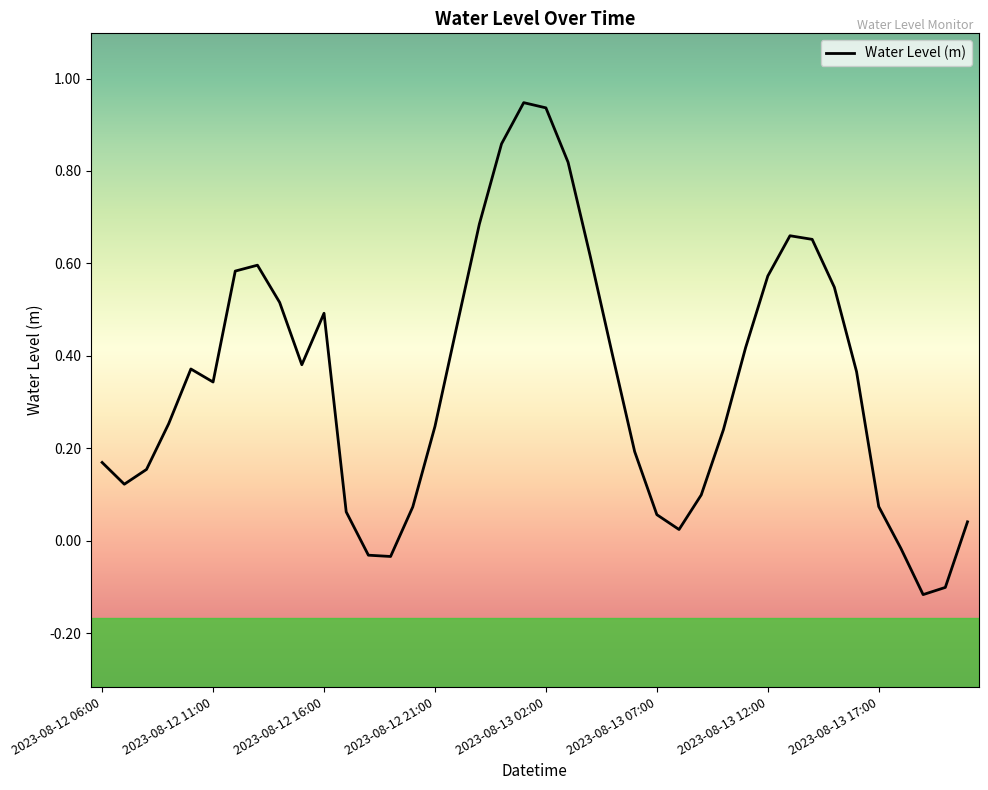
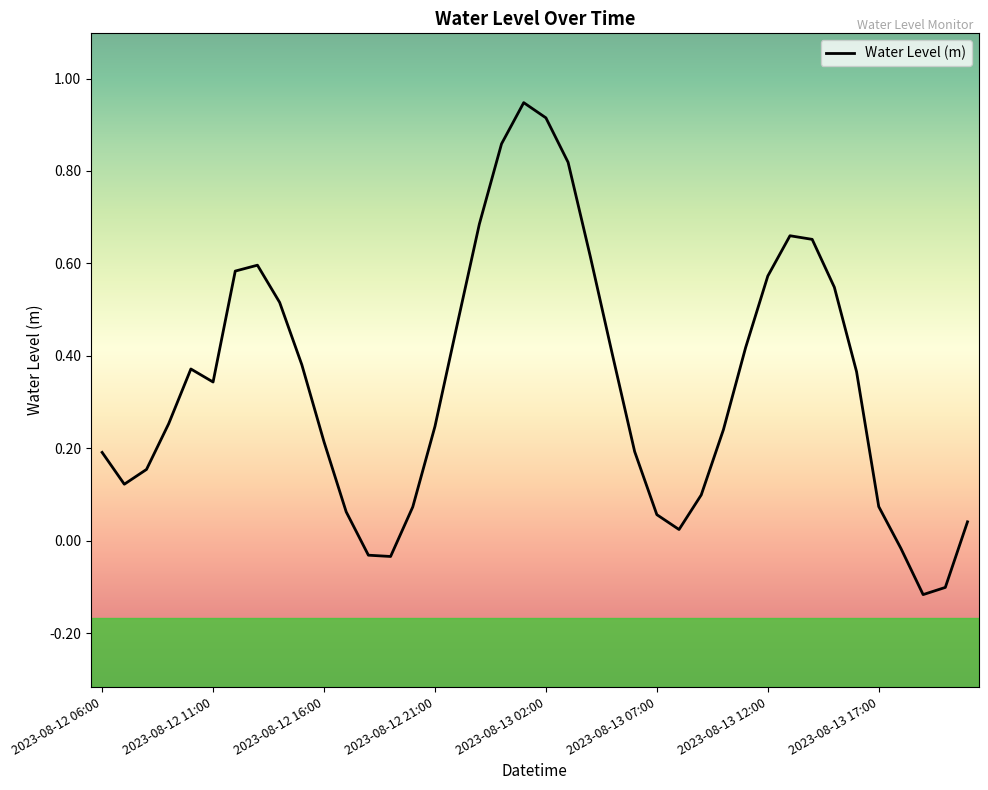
2023-08-12 06:00: 0.17 -> 0.19
2023-08-12 16:00: 0.49 -> 0.21
2023-08-13 02:00: 0.94 -> 0.92
